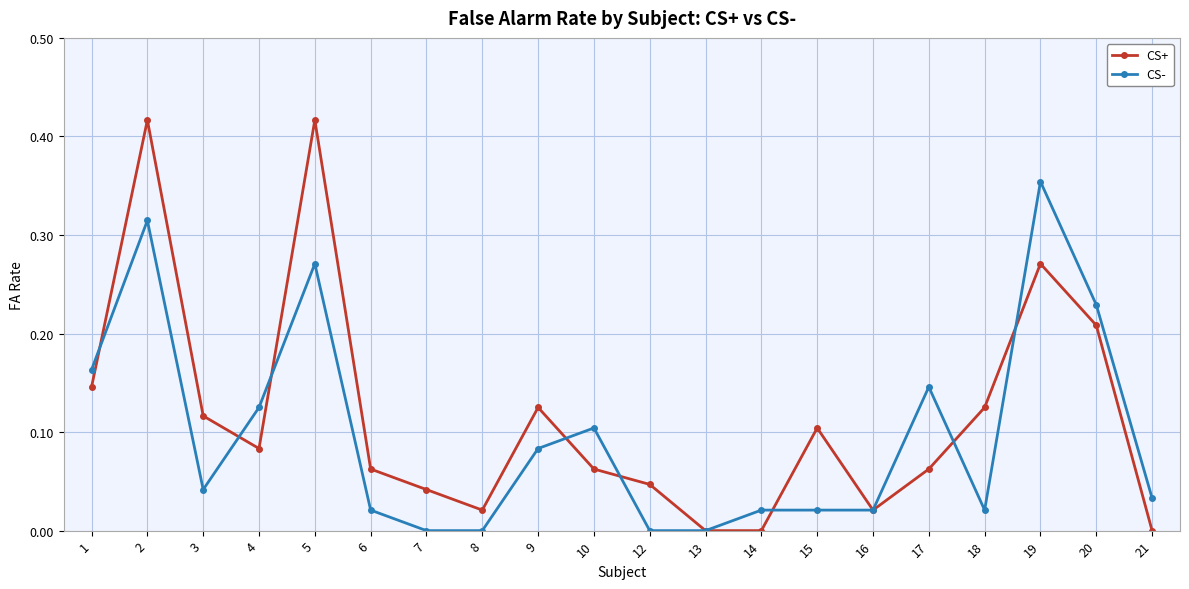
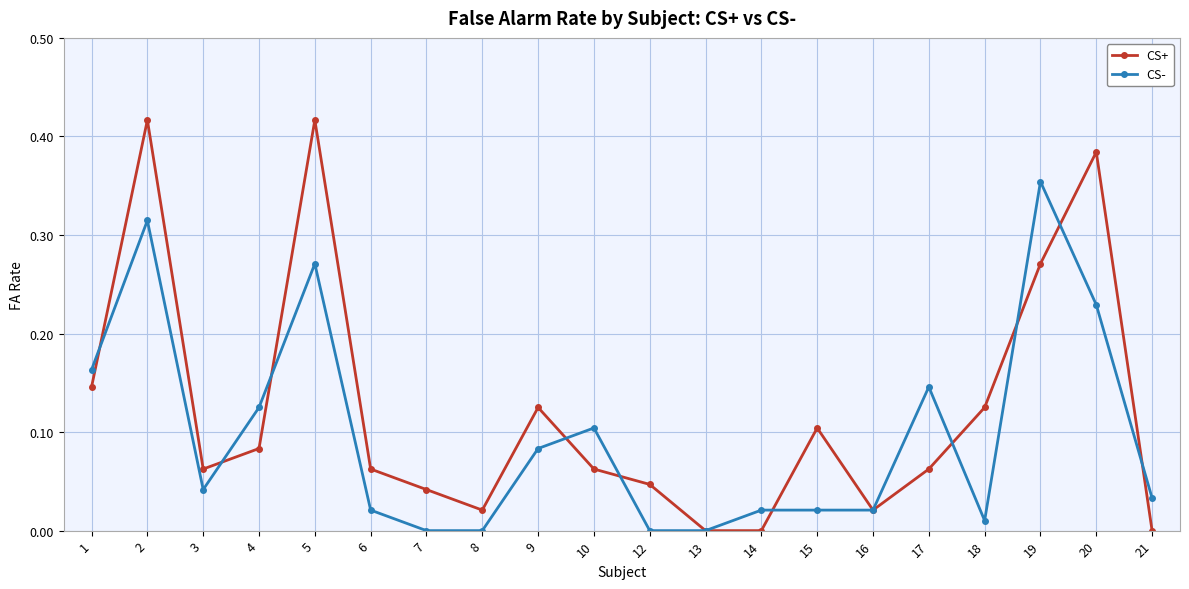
CS+, 3: 0.12 -> 0.06
CS-, 18: 0.02 -> 0.01
CS+, 20: 0.21 -> 0.38
